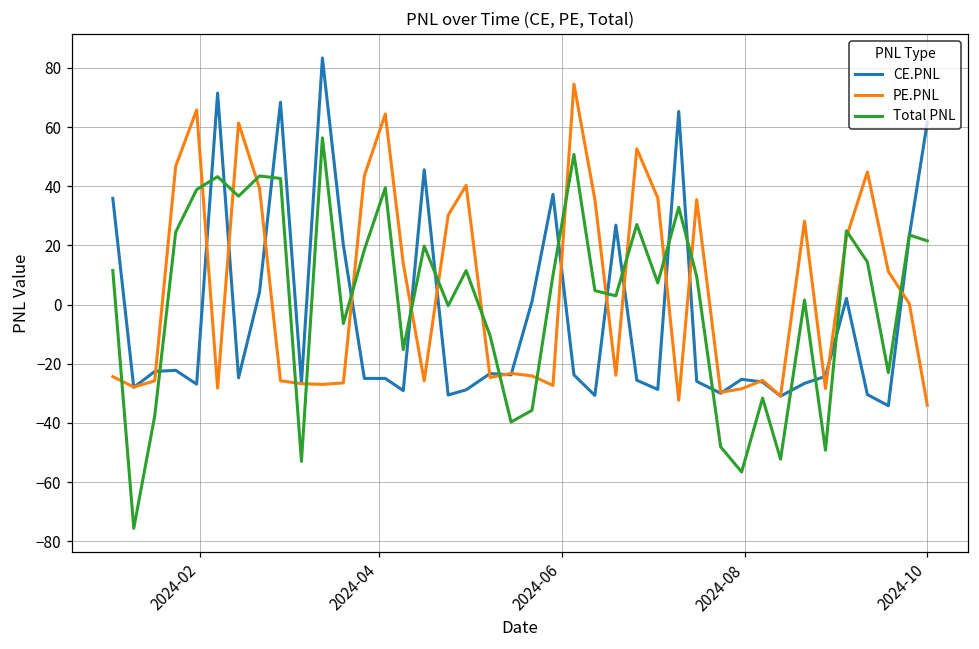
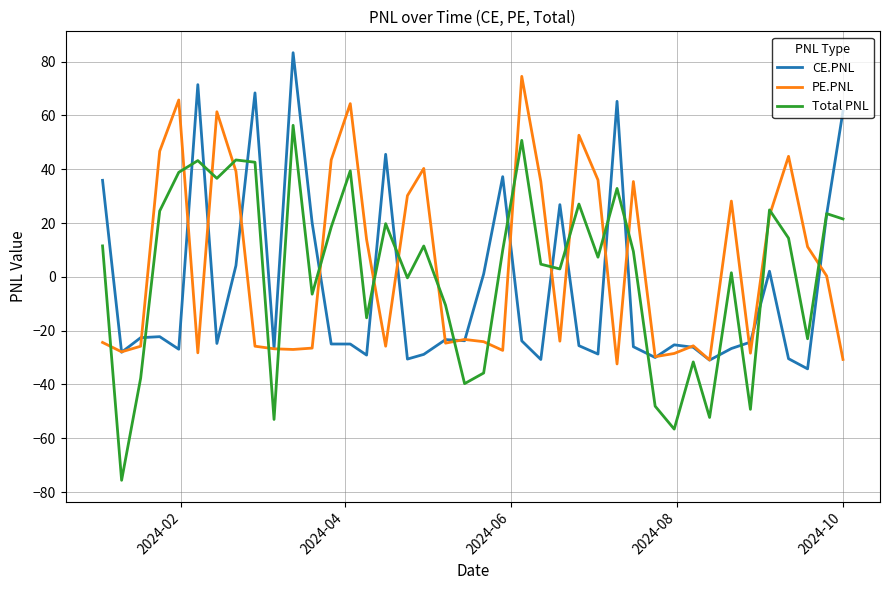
PE.PNL, 2024-10: -34 -> -31
